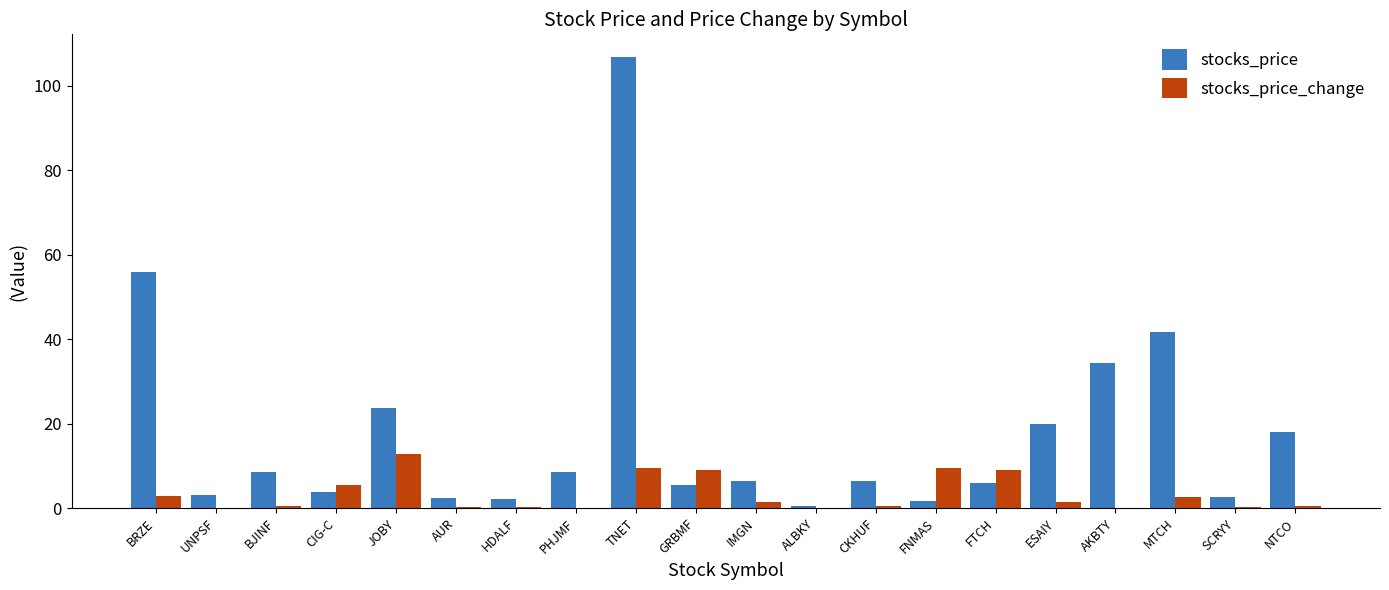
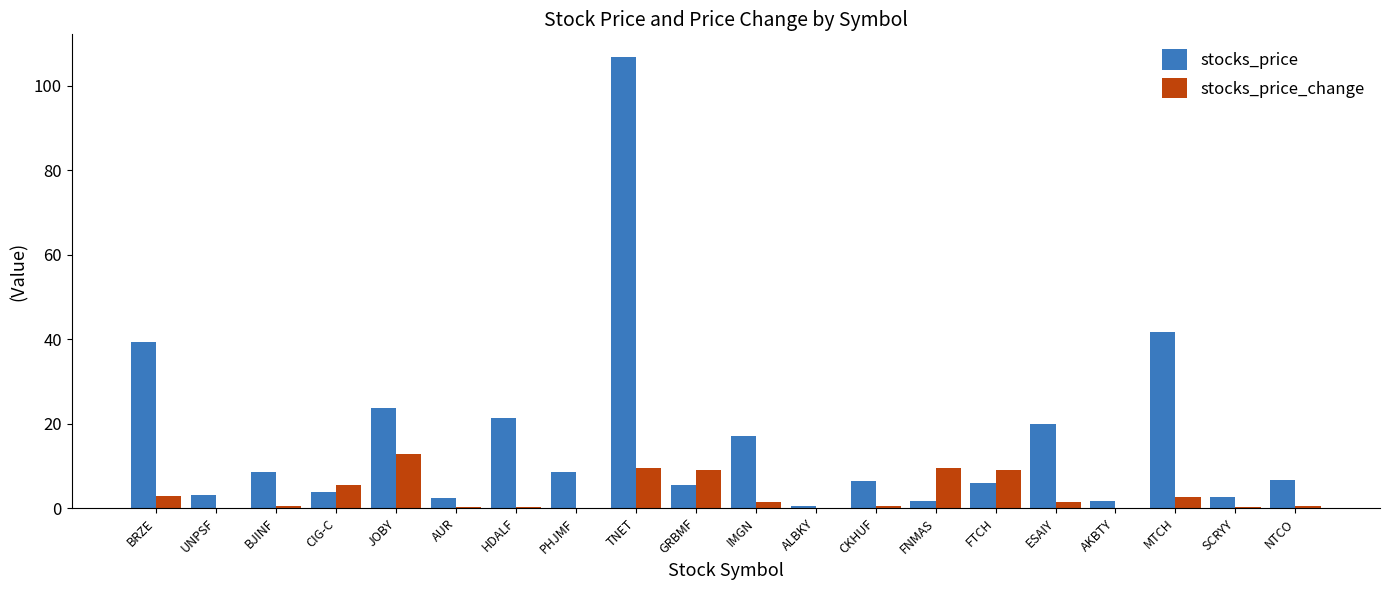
stocks_price, BRZE: 56 -> 39
stocks_price, HDALF: 2 -> 21
stocks_price, IMGN: 6 -> 17
stocks_price, AKBTY: 34 -> 2
stocks_price, NTCO: 18 -> 7
